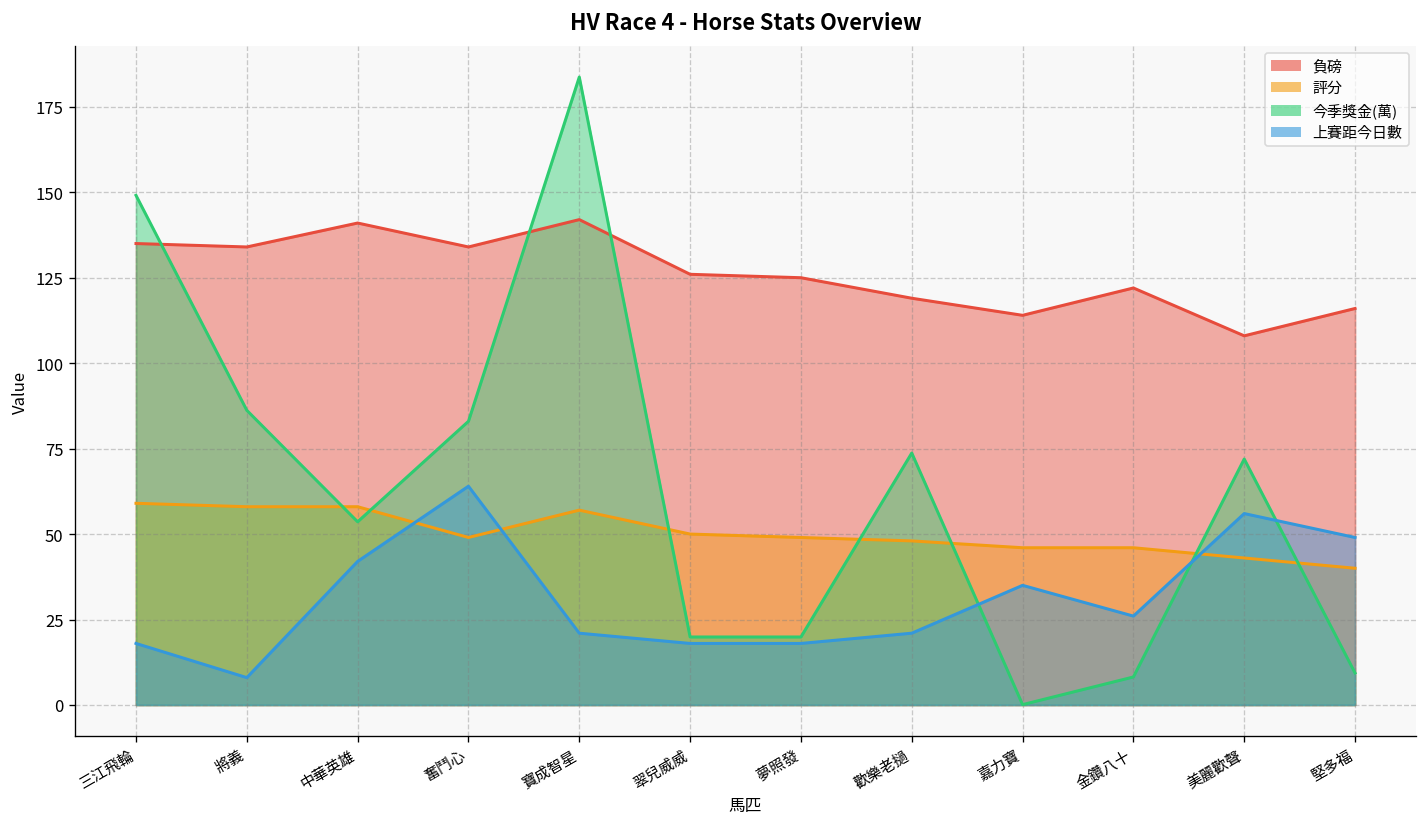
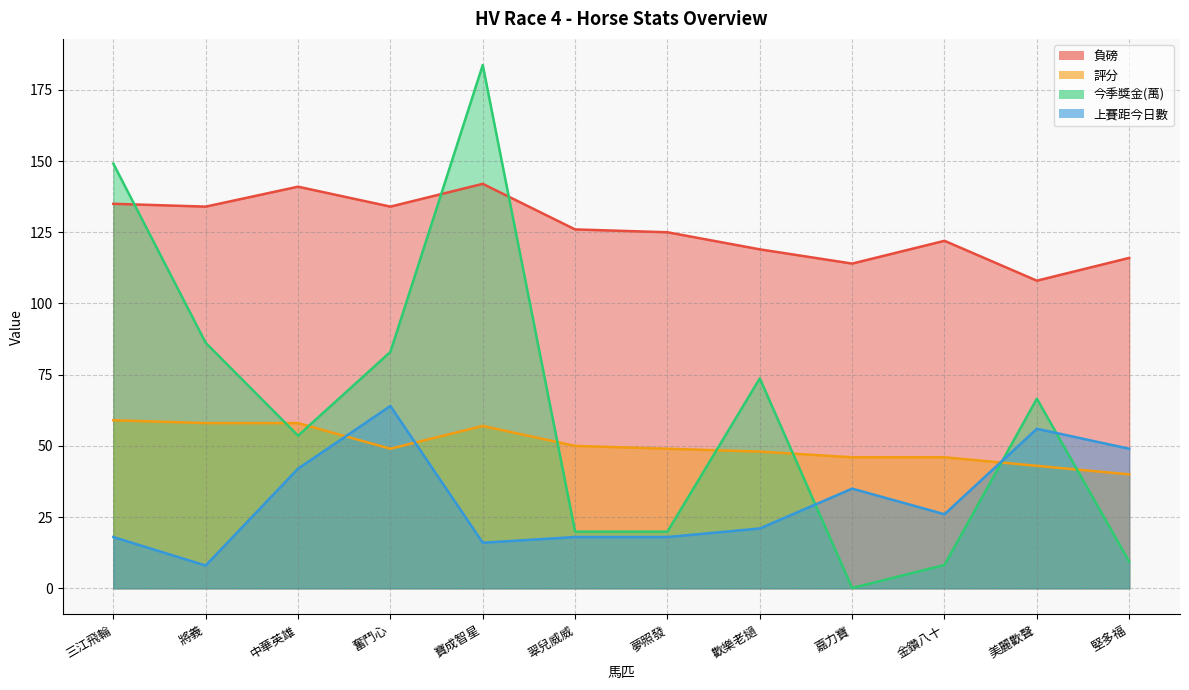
上賽距今日數, 寶成智星: 21 -> 16
今季獎金(萬), 美麗歡聲: 72 -> 67
